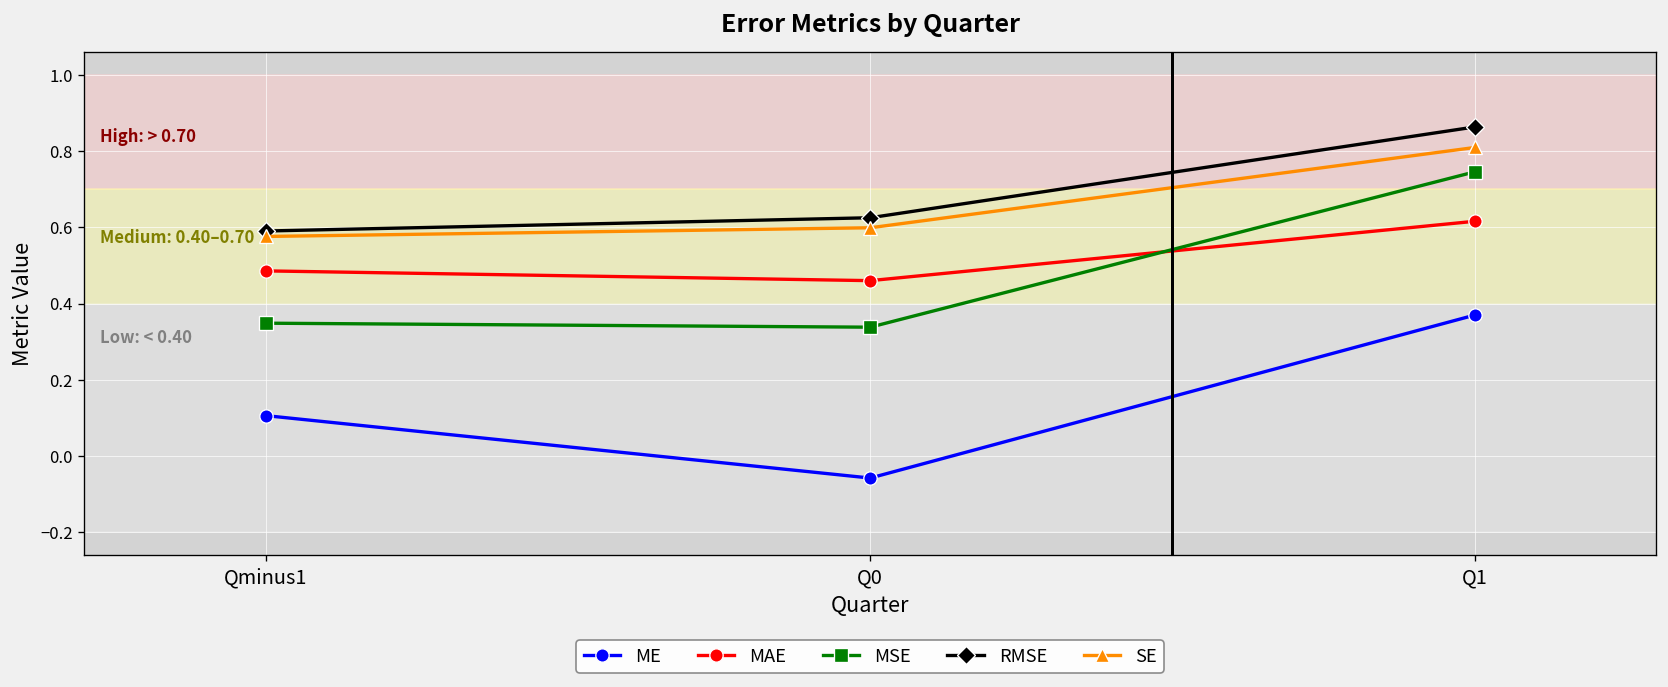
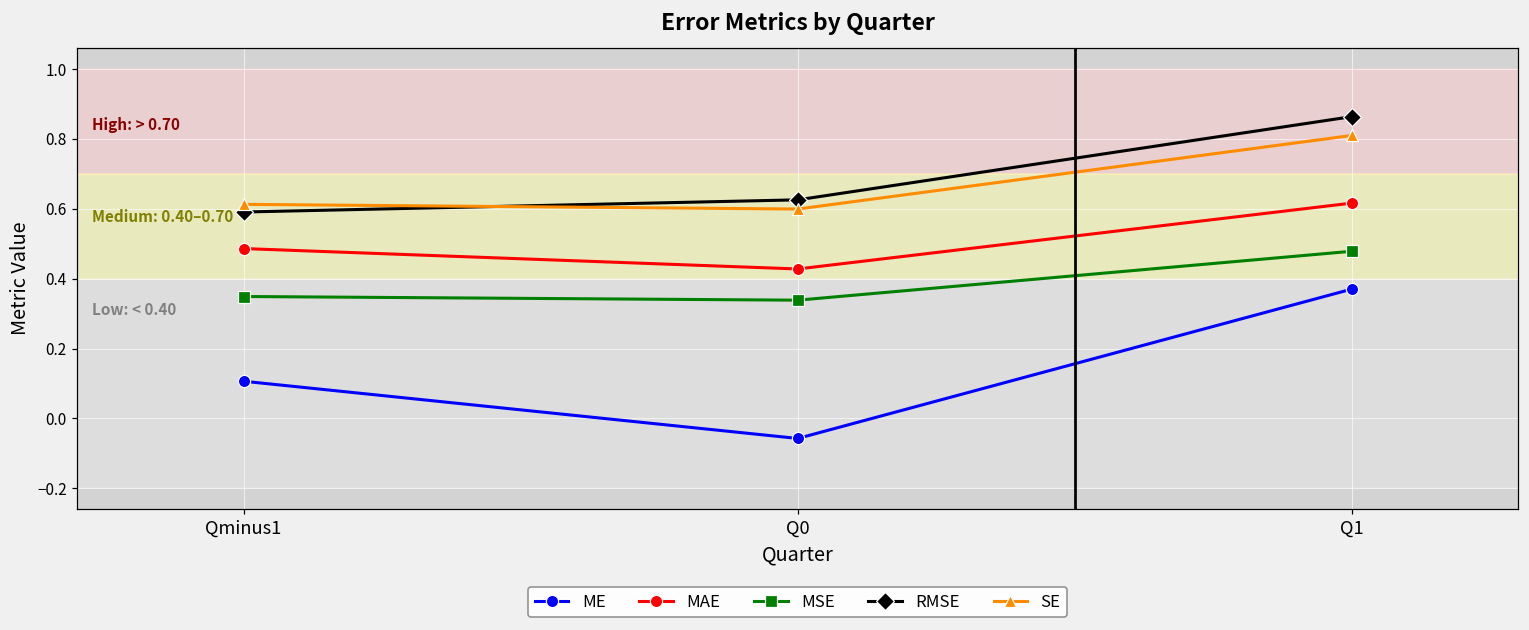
SE, Qminus1: 0.58 -> 0.61
MAE, Q0: 0.46 -> 0.43
MSE, Q1: 0.75 -> 0.48
